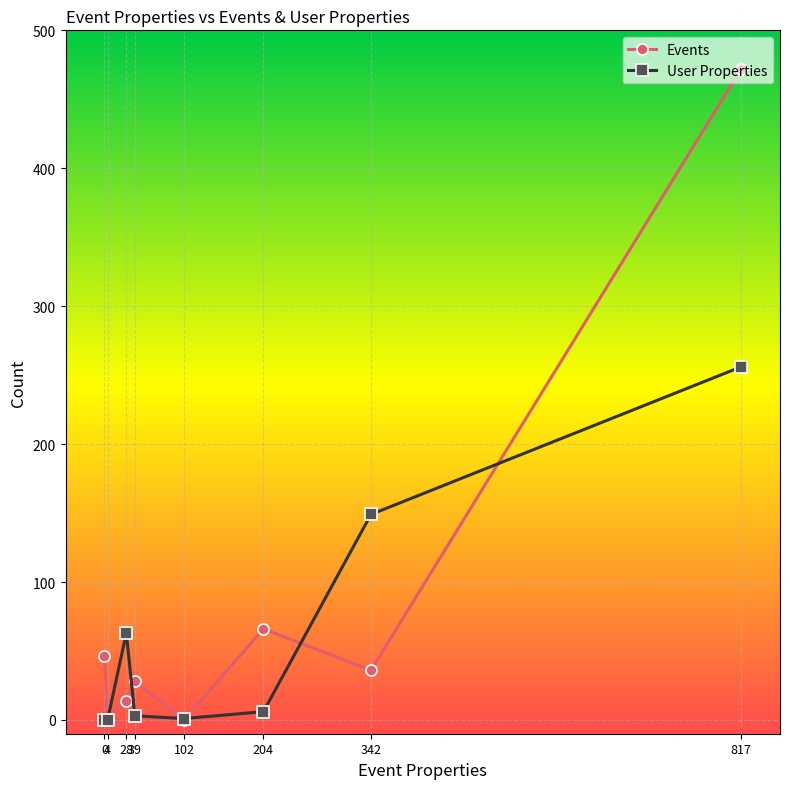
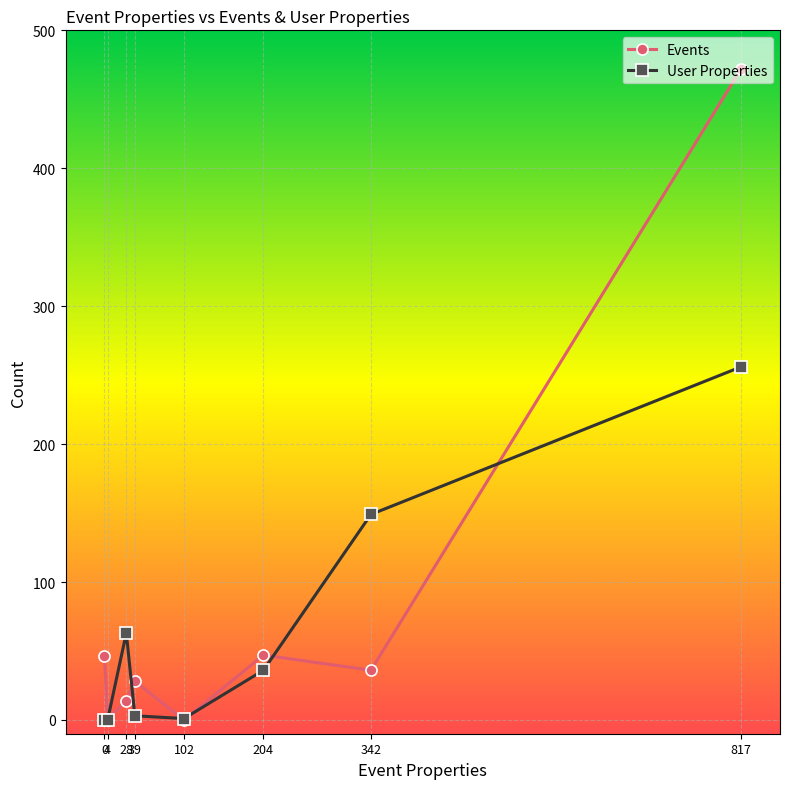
Events, 204: 66 -> 47
User Properties, 204: 6 -> 36
